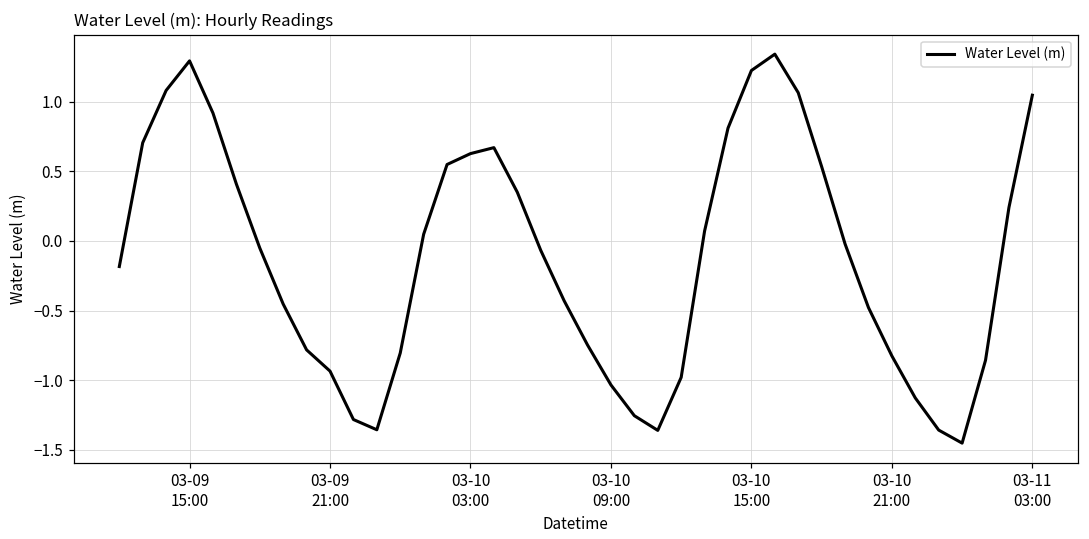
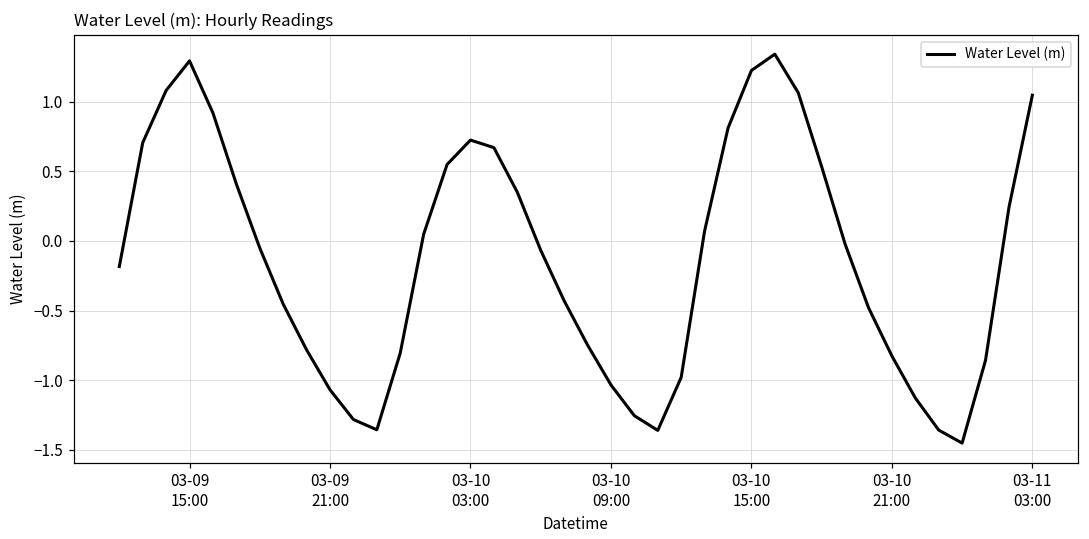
03-09 21:00: -0.94 -> -1.07
03-10 03:00: 0.63 -> 0.73
